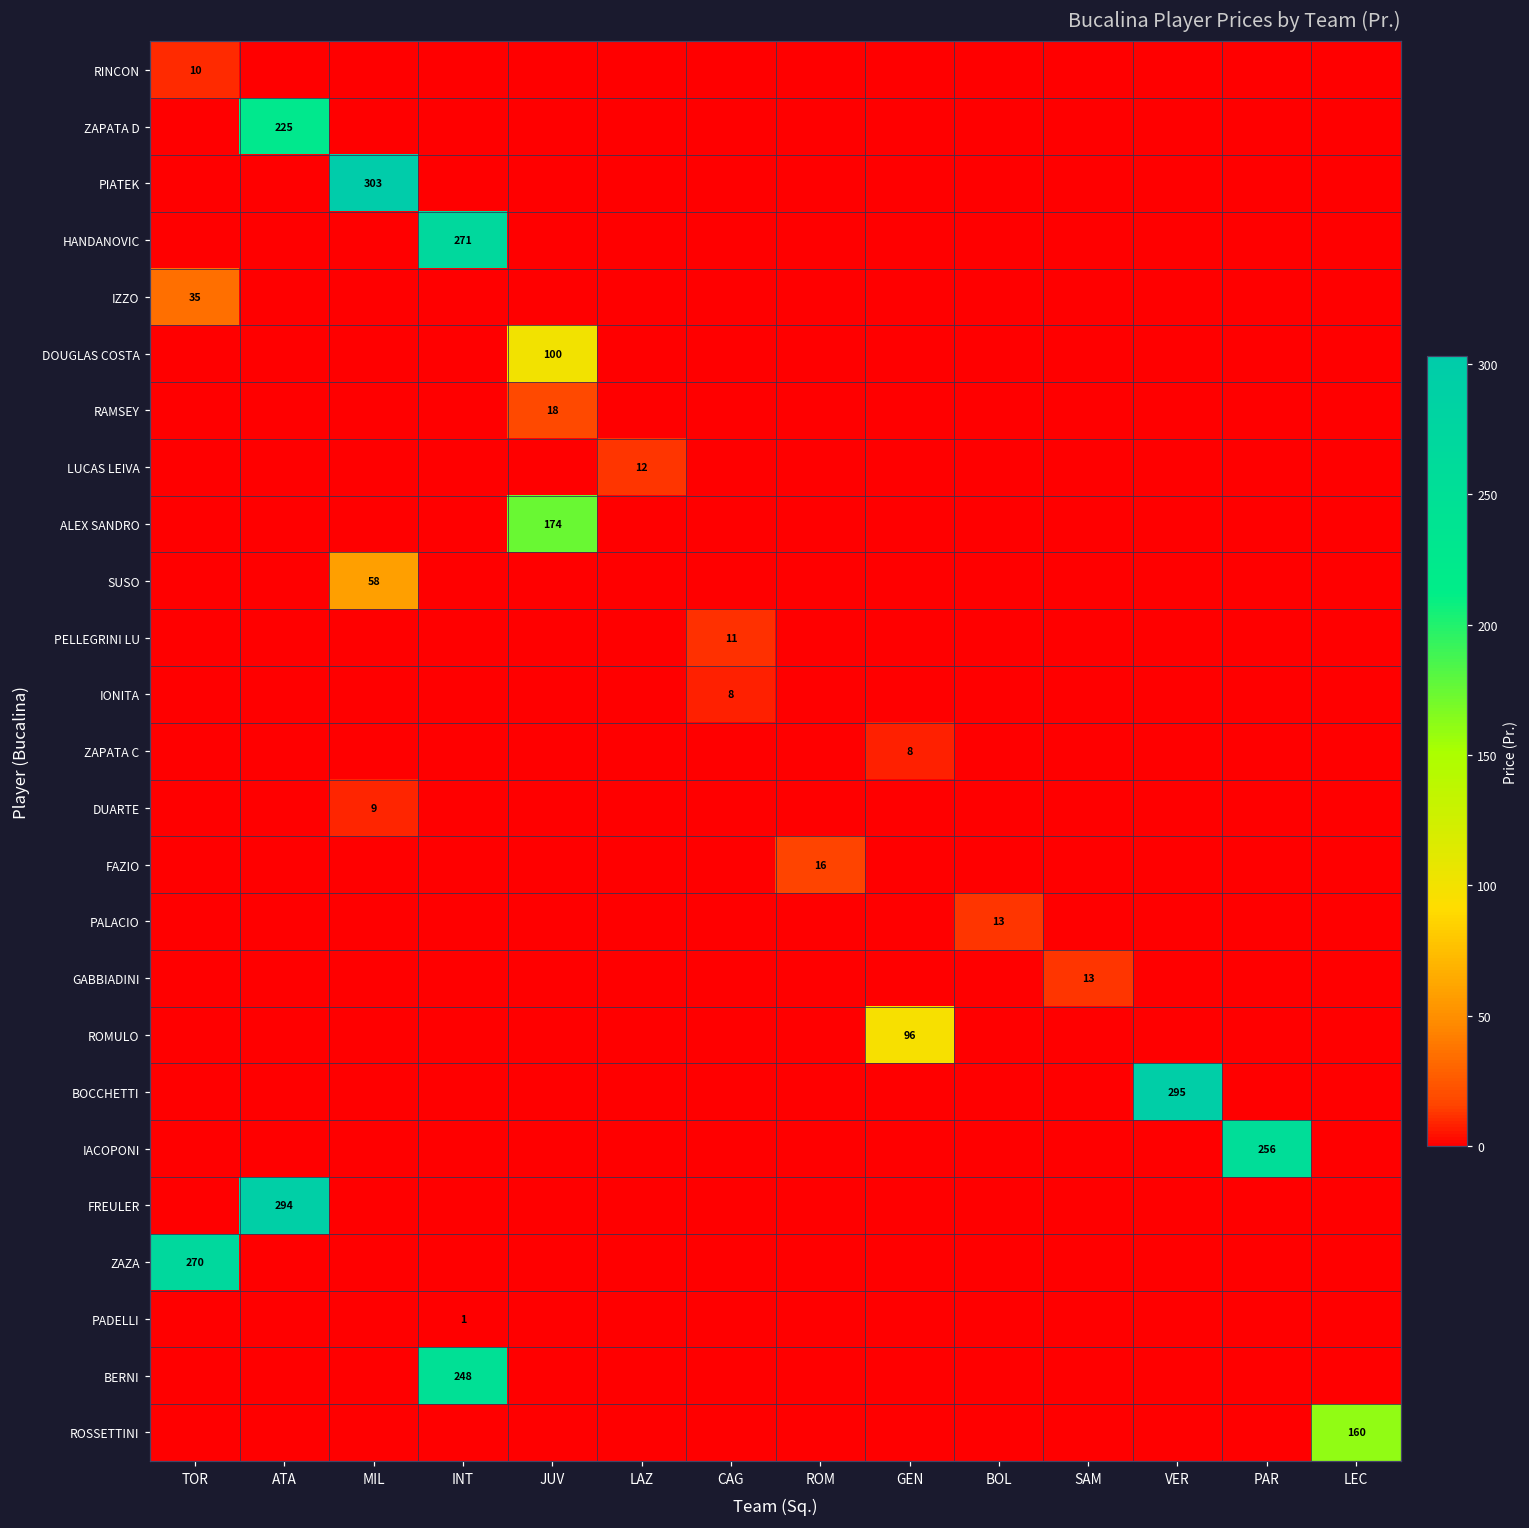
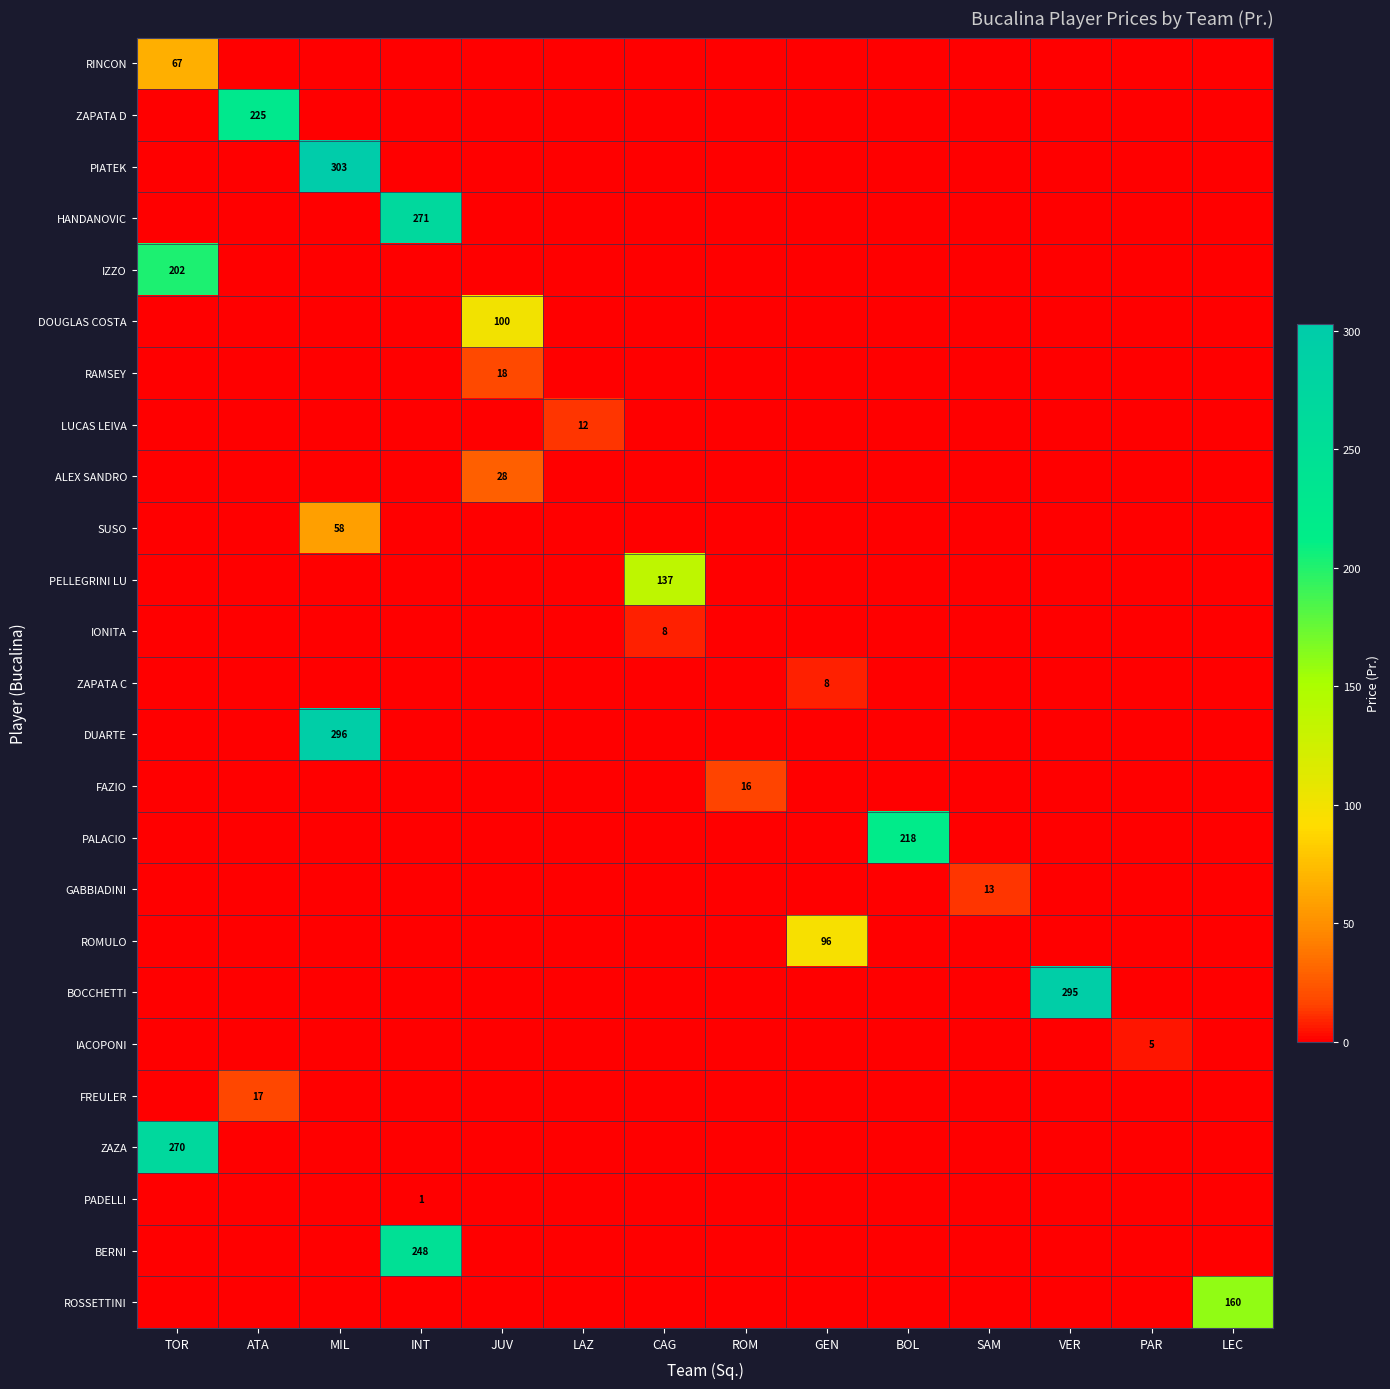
RINCON, TOR: 10 -> 67
IZZO, TOR: 35 -> 202
ALEX SANDRO, JUV: 174 -> 28
PELLEGRINI LU, CAG: 11 -> 137
DUARTE, MIL: 9 -> 296
PALACIO, BOL: 13 -> 218
IACOPONI, PAR: 256 -> 5
FREULER, ATA: 294 -> 17
